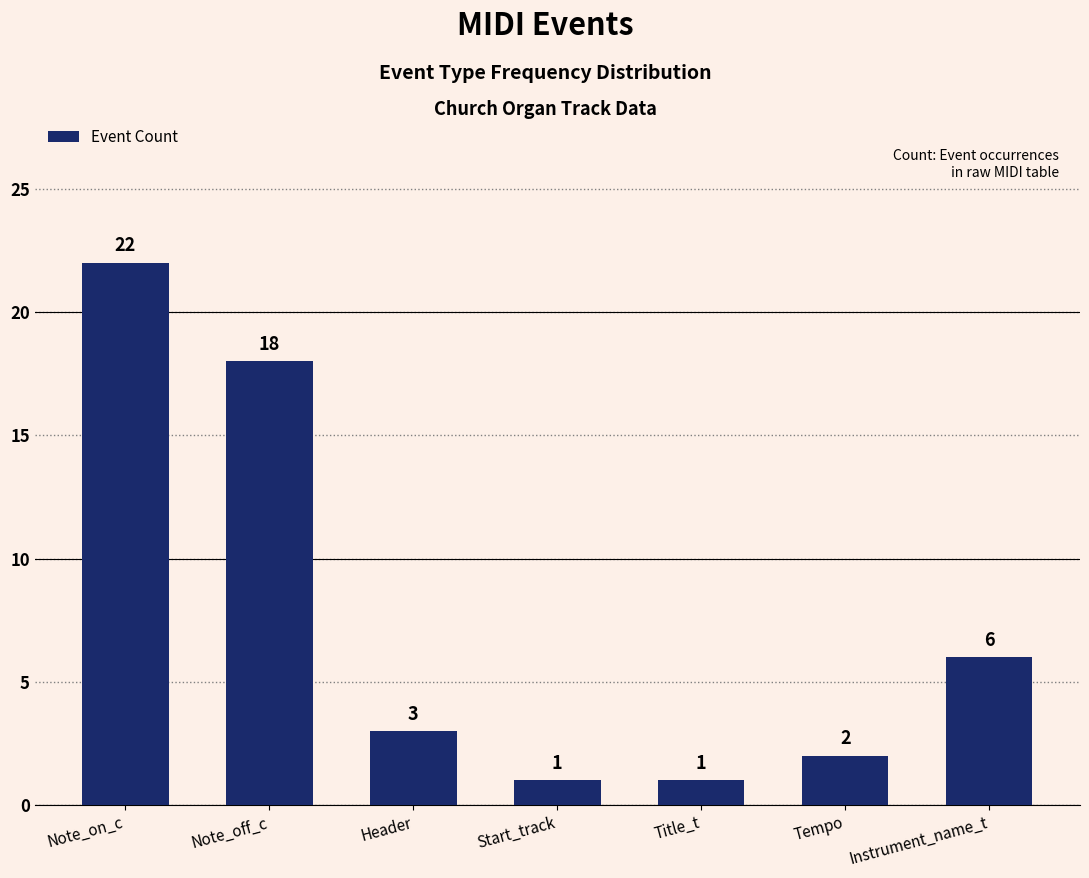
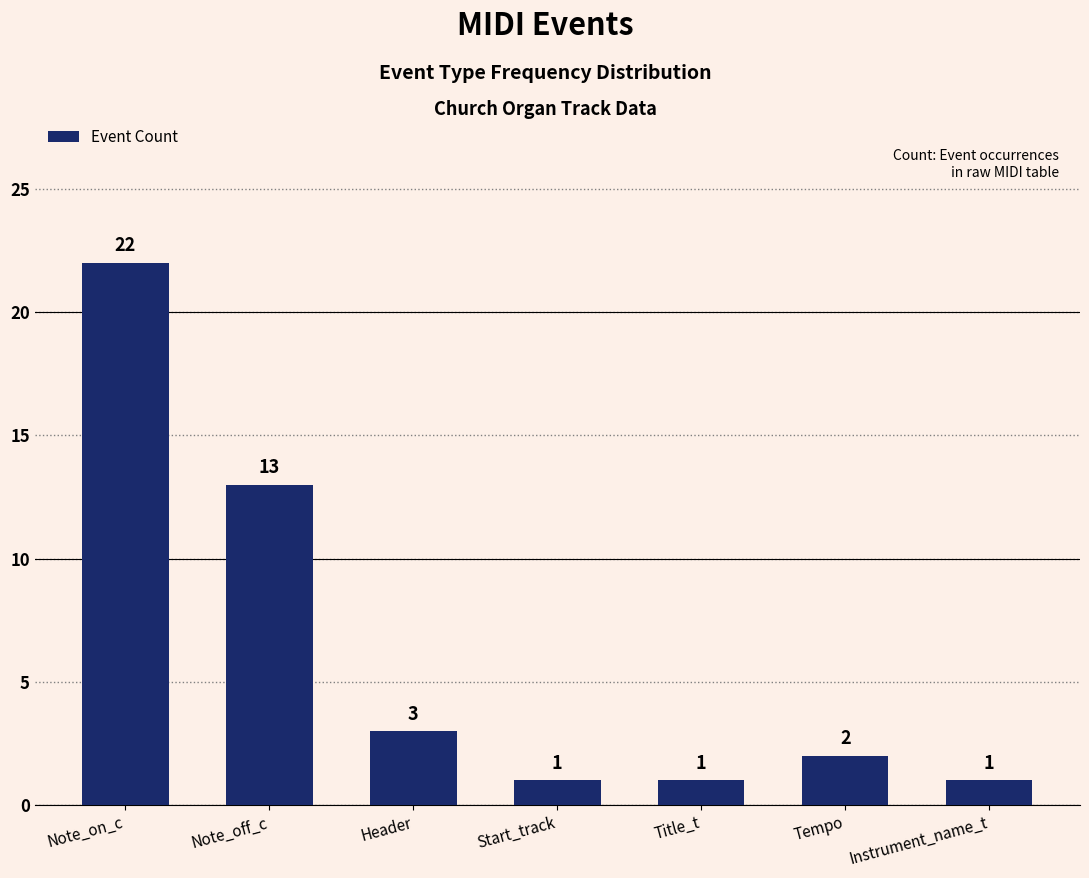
Note_off_c: 18 -> 13
Instrument_name_t: 6 -> 1
